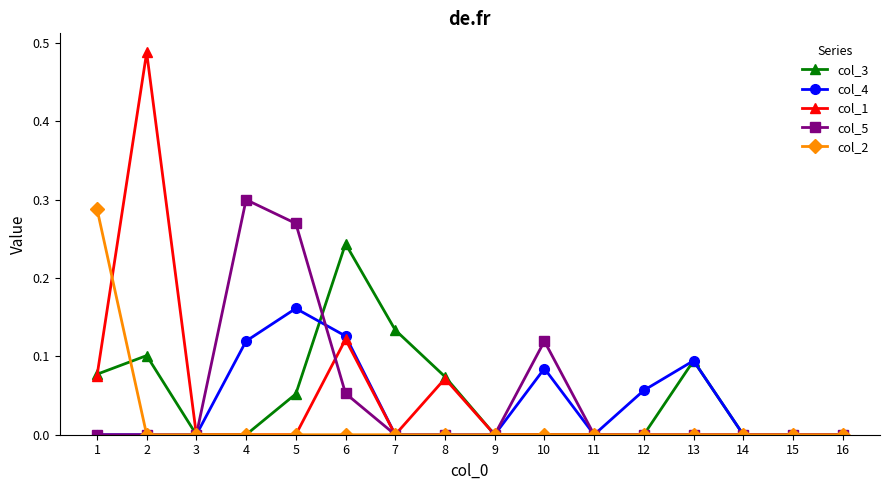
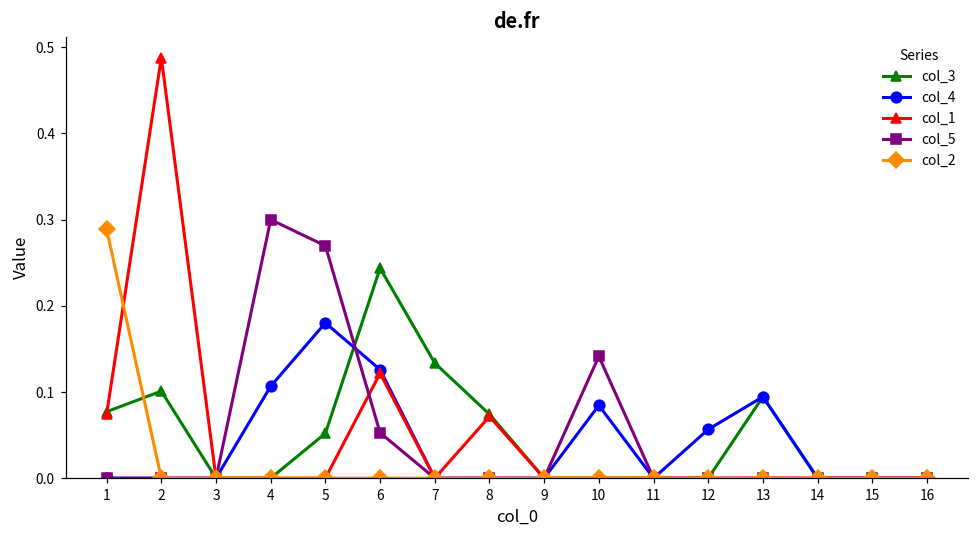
col_4, 4: 0.12 -> 0.11
col_4, 5: 0.16 -> 0.18
col_5, 10: 0.12 -> 0.14
